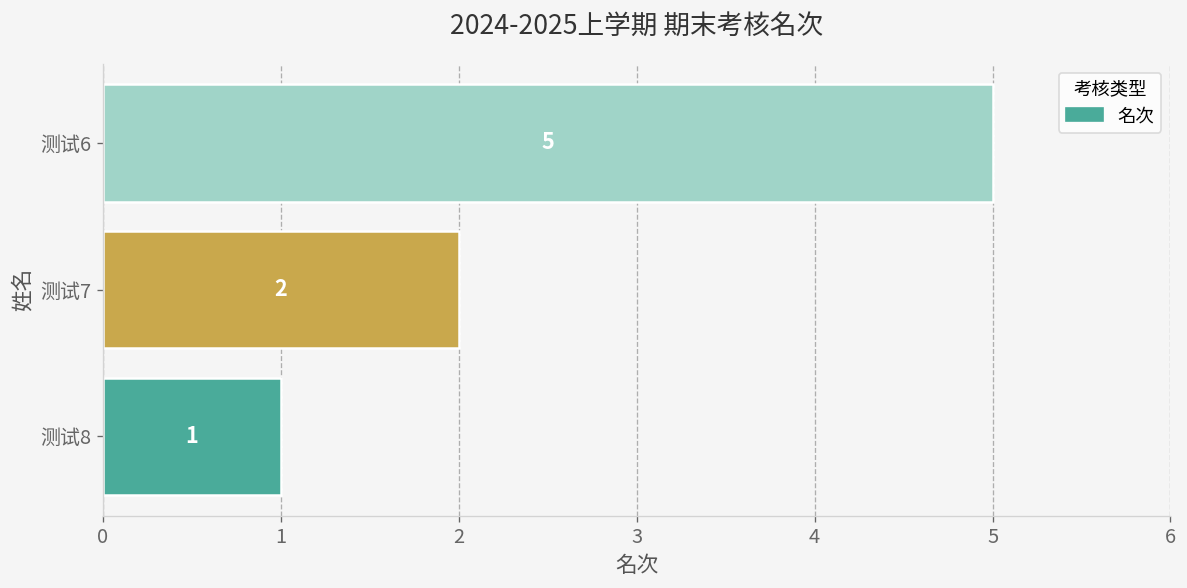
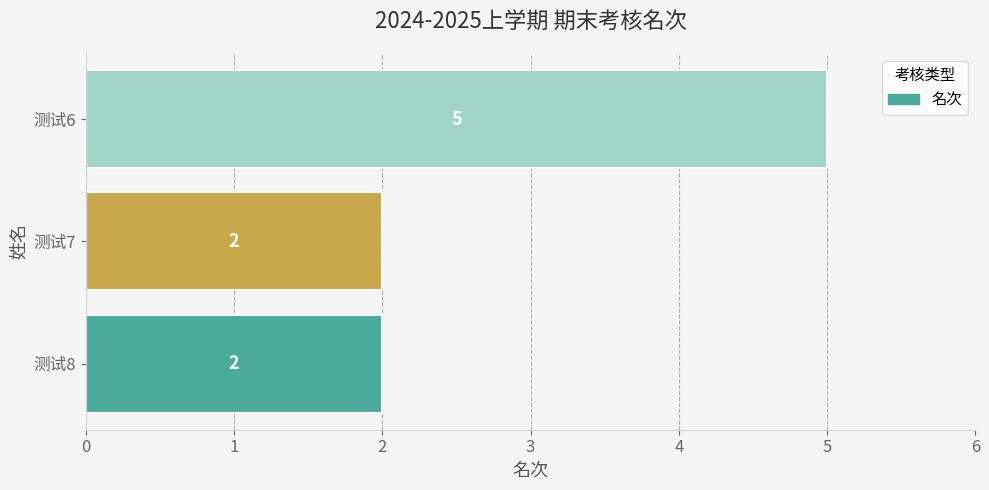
测试8: 1 -> 2
